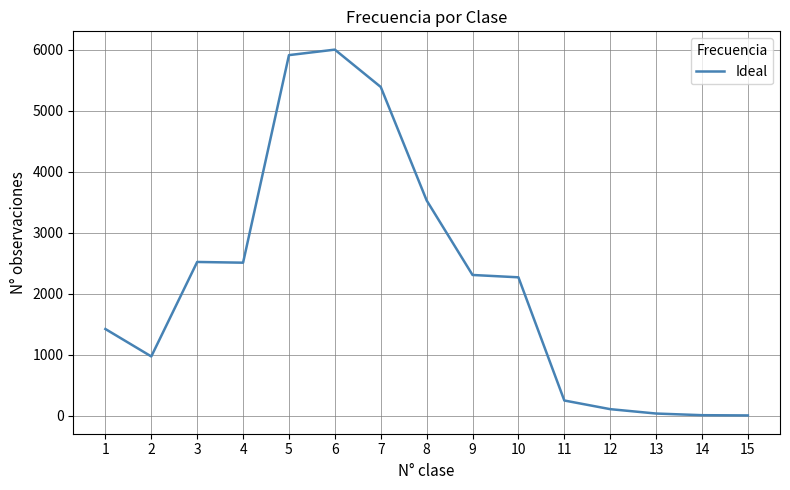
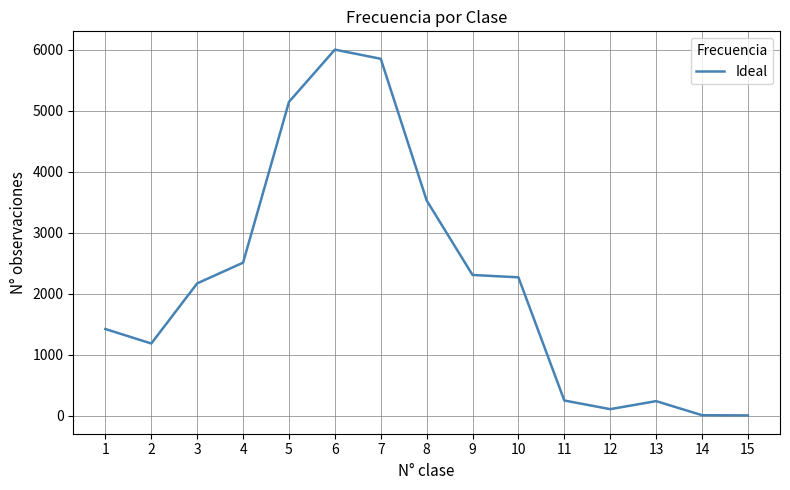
2: 1000 -> 1200
3: 2500 -> 2200
5: 5900 -> 5100
7: 5400 -> 5900
13: 0 -> 200
